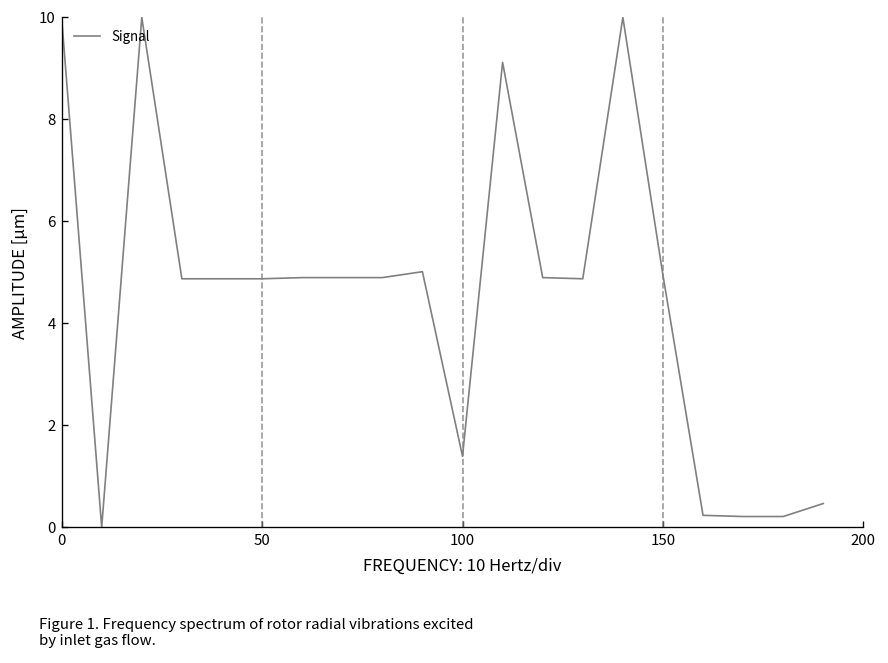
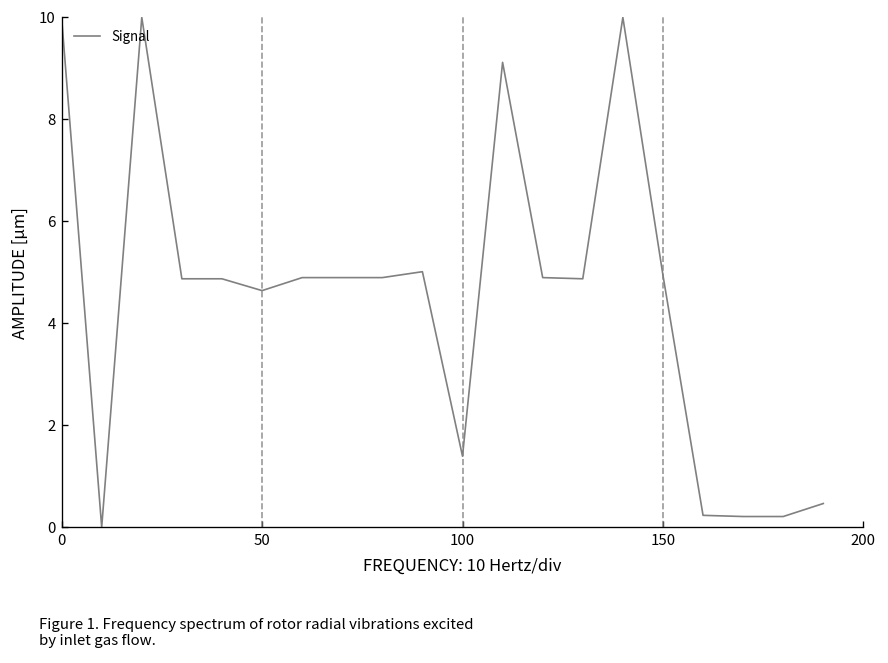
50: 4.9 -> 4.6
